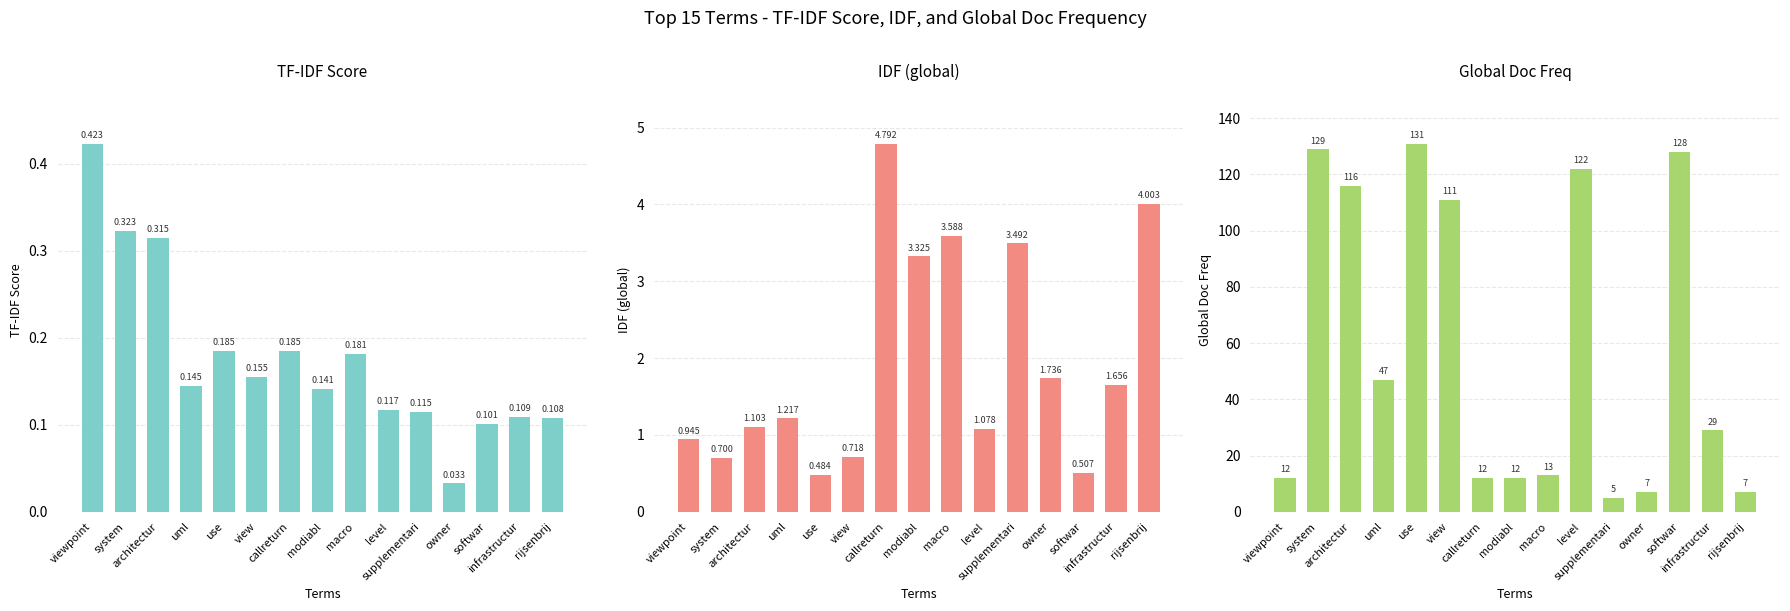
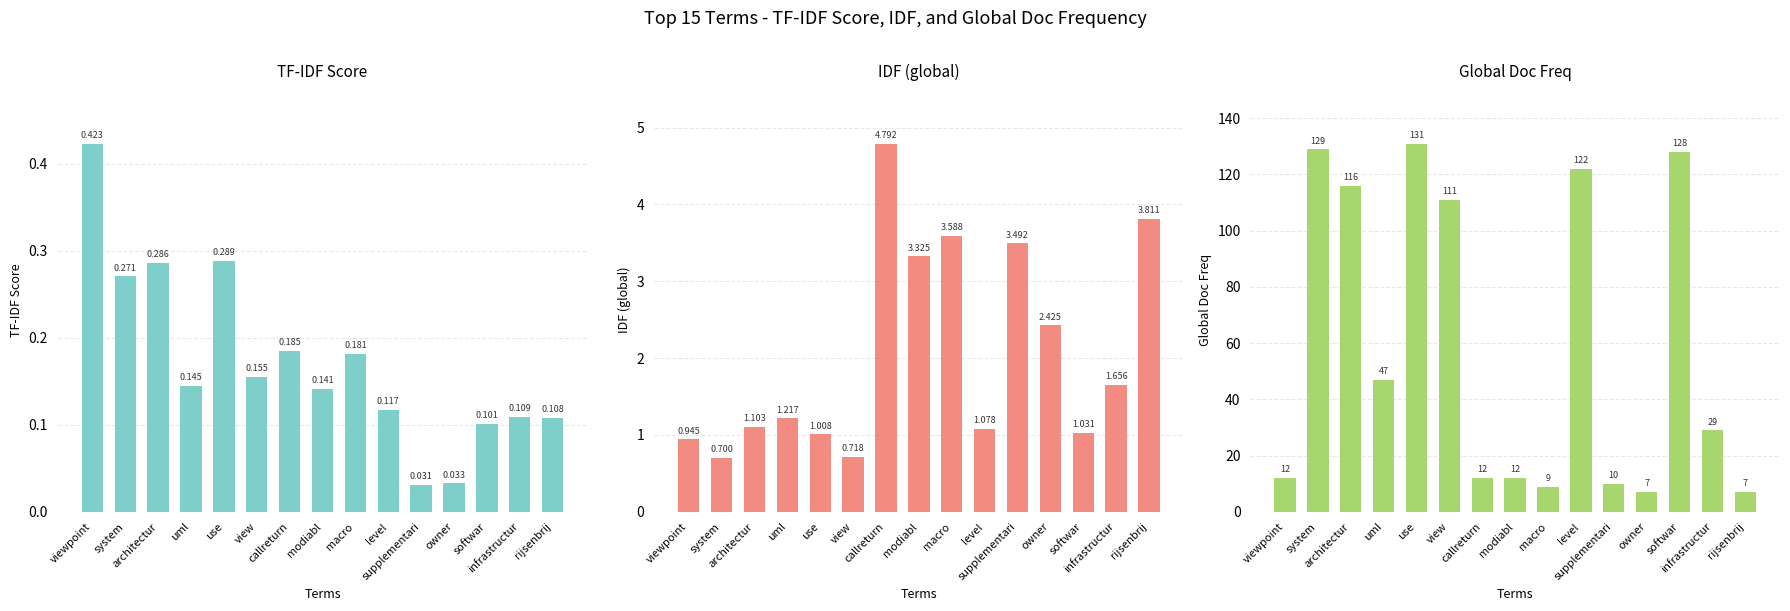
TF-IDF Score, system: 0.323 -> 0.271
TF-IDF Score, architectur: 0.315 -> 0.286
TF-IDF Score, use: 0.185 -> 0.289
TF-IDF Score, supplementari: 0.115 -> 0.031
IDF (global), use: 0.484 -> 1.008
IDF (global), owner: 1.736 -> 2.425
IDF (global), softwar: 0.507 -> 1.031
IDF (global), rijsenbrij: 4.003 -> 3.811
Global Doc Freq, macro: 13 -> 9
Global Doc Freq, supplementari: 5 -> 10
